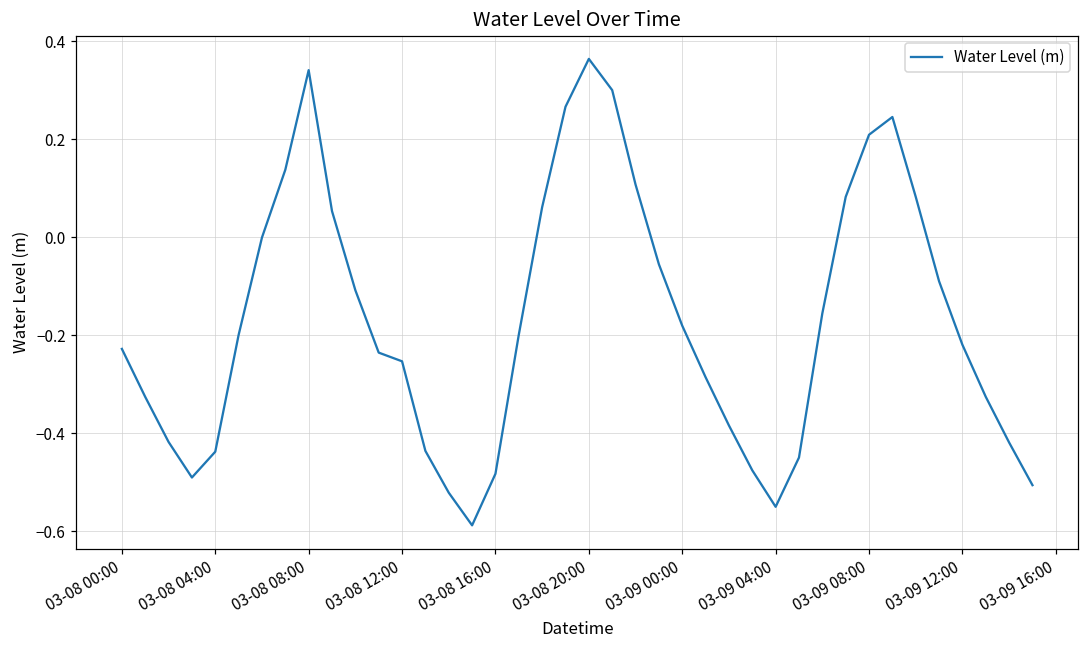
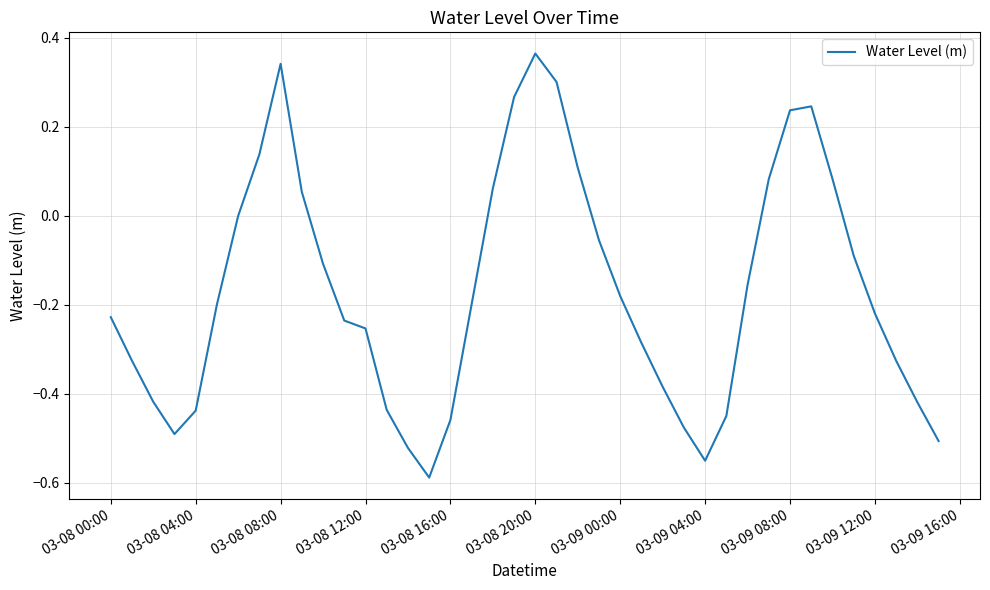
03-08 16:00: -0.48 -> -0.46
03-09 08:00: 0.21 -> 0.24
